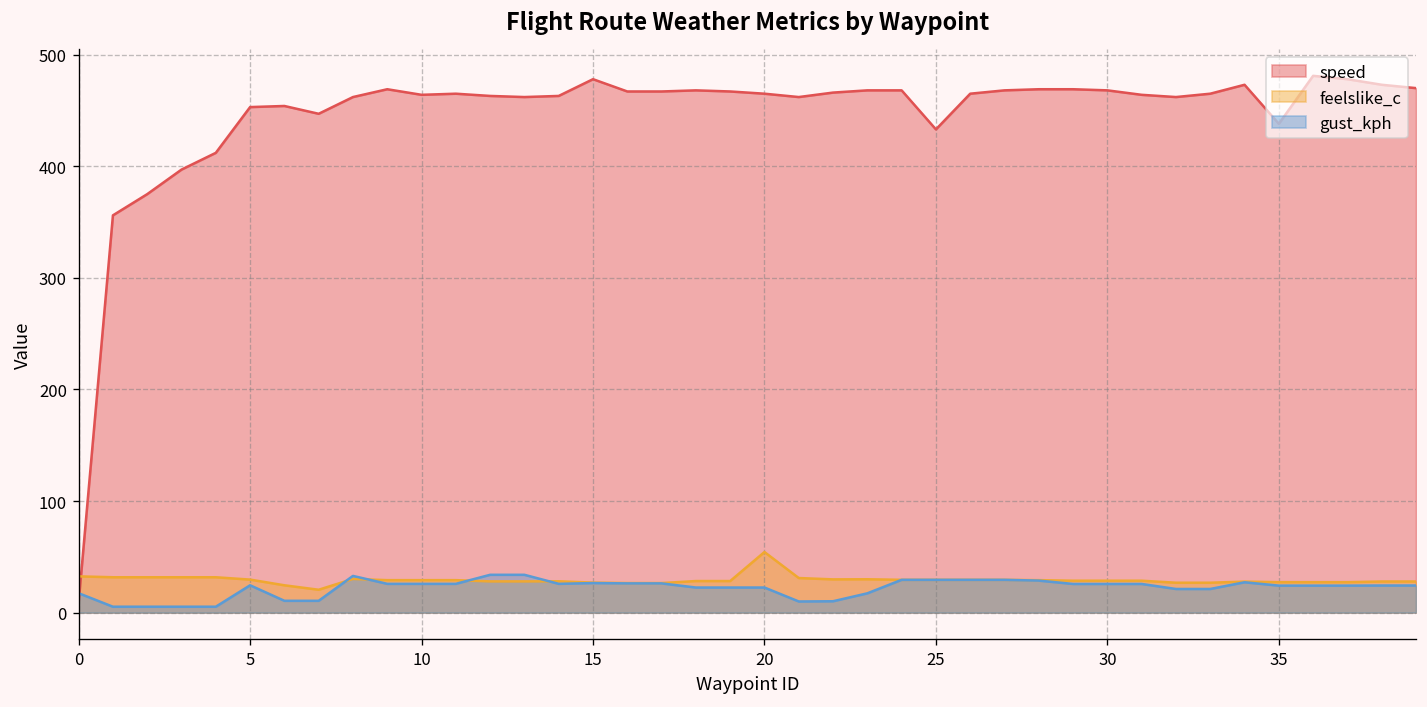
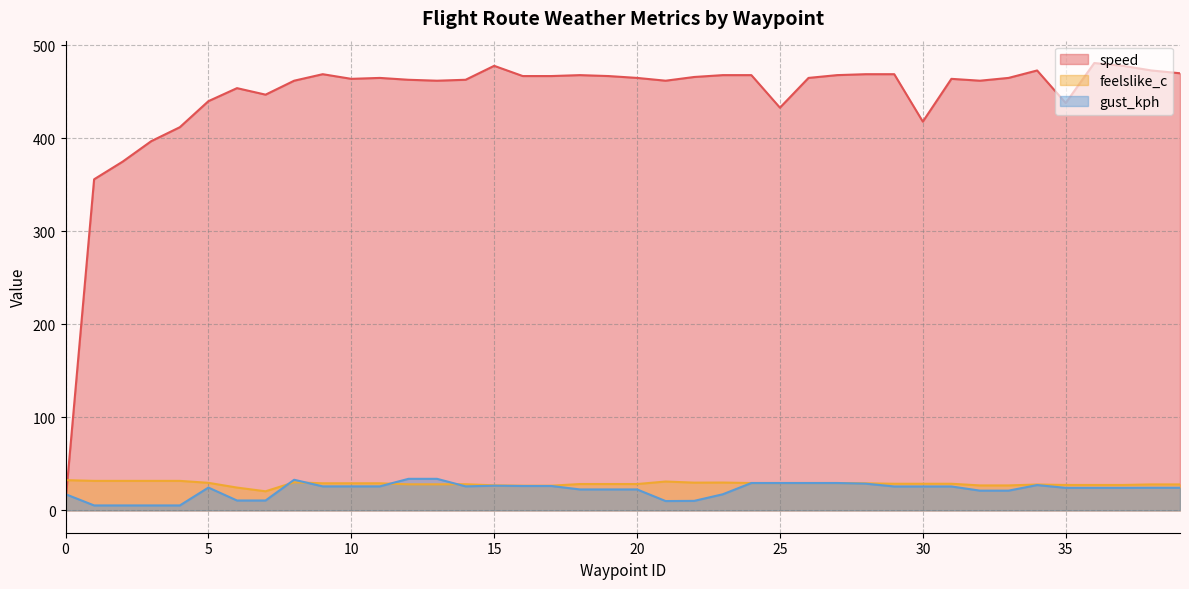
speed, 5: 450 -> 440
feelslike_c, 20: 50 -> 30
speed, 30: 470 -> 420
